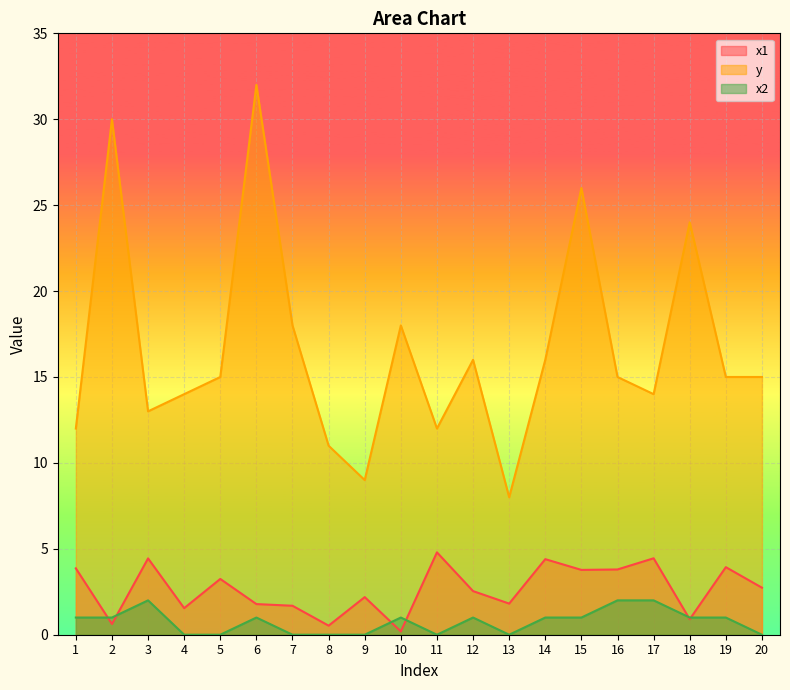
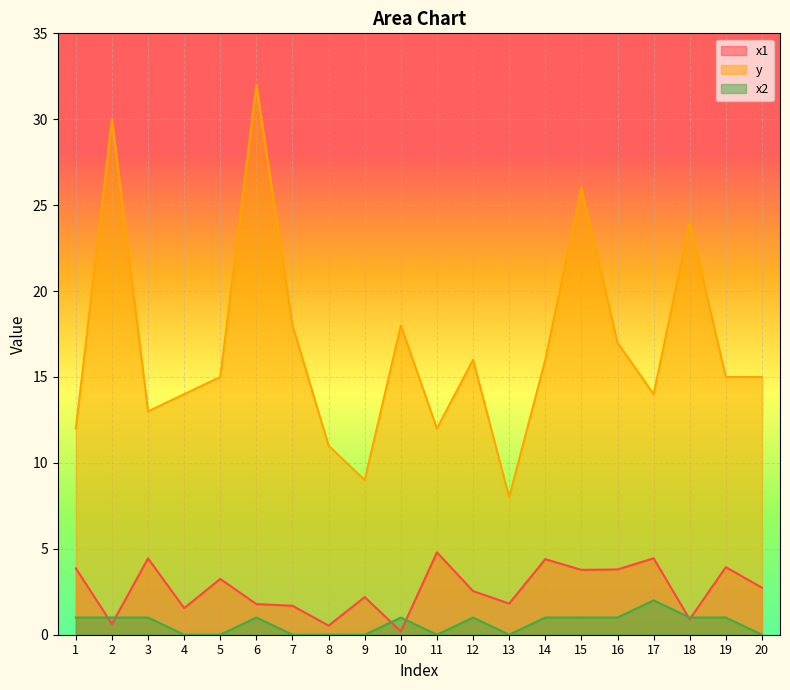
x2, 3: 2 -> 1
y, 16: 15 -> 17
x2, 16: 2 -> 1
